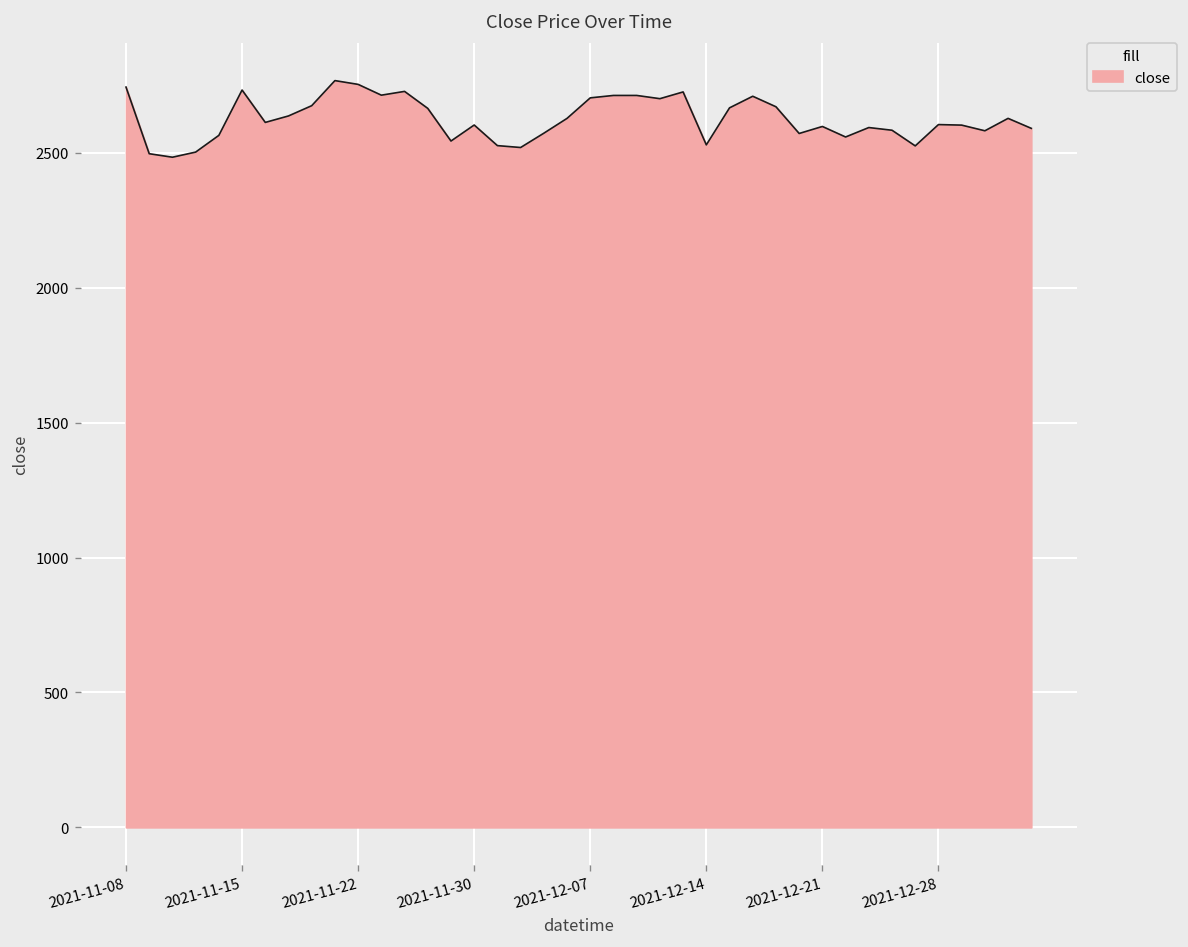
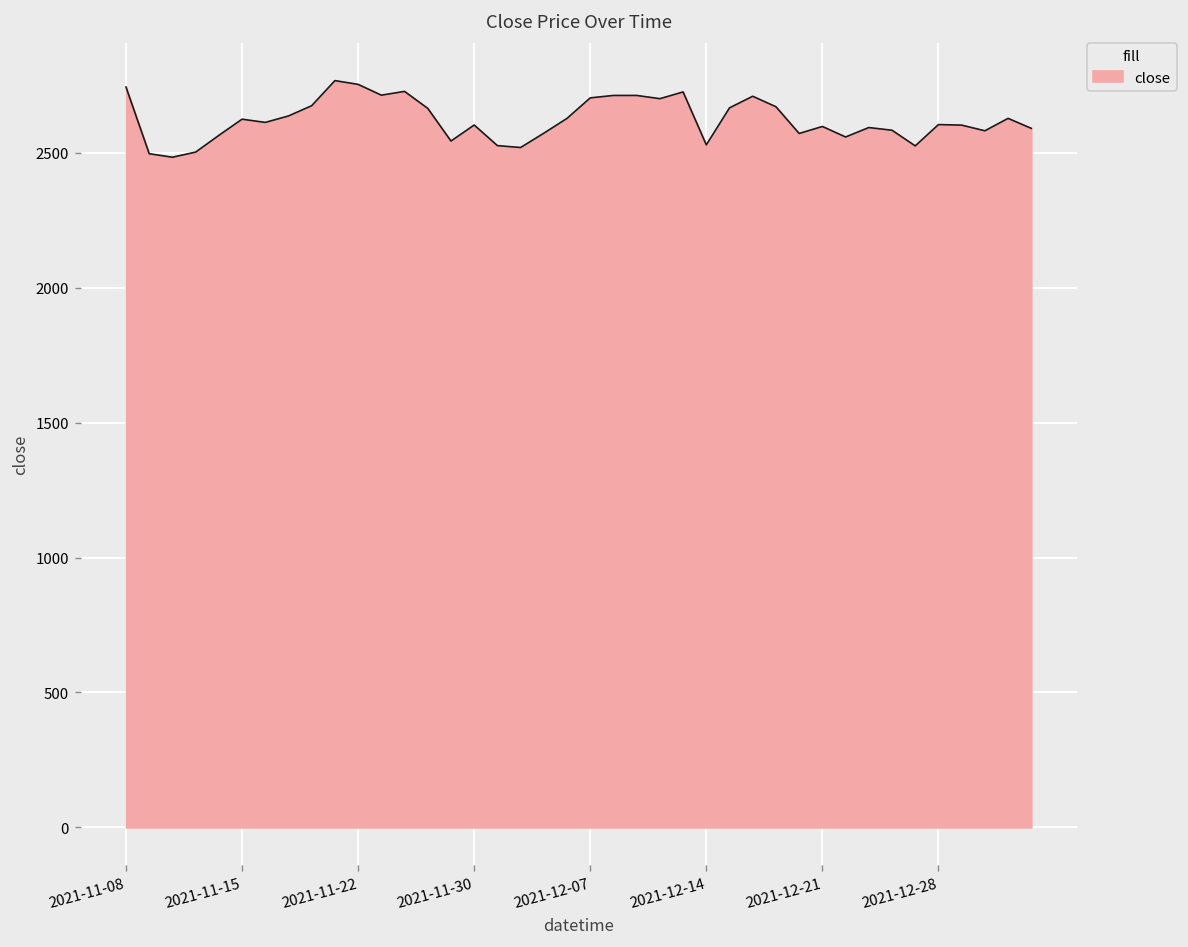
2021-11-15: 2730 -> 2630
